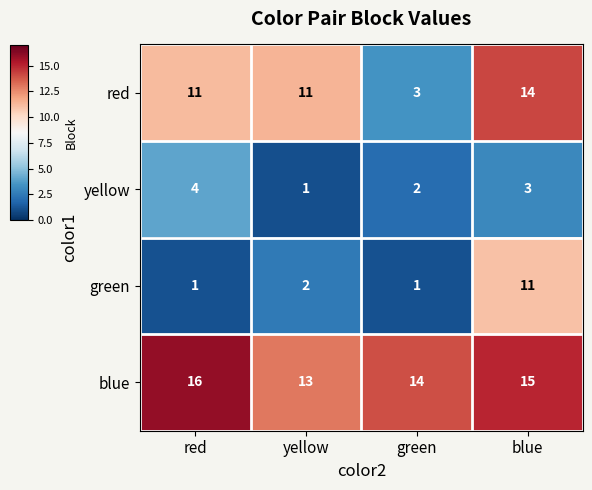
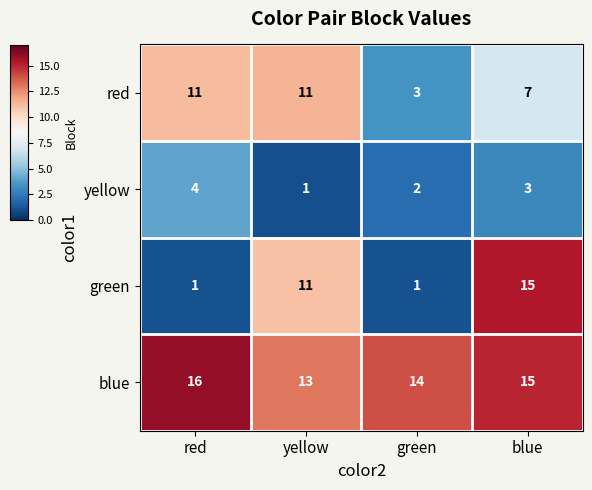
red, blue: 14 -> 7
green, yellow: 2 -> 11
green, blue: 11 -> 15
